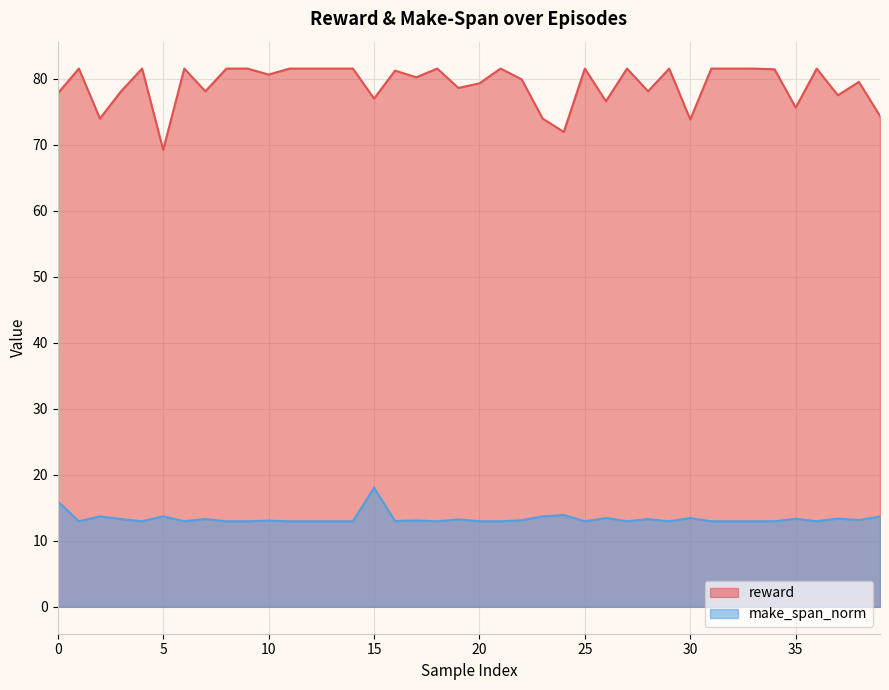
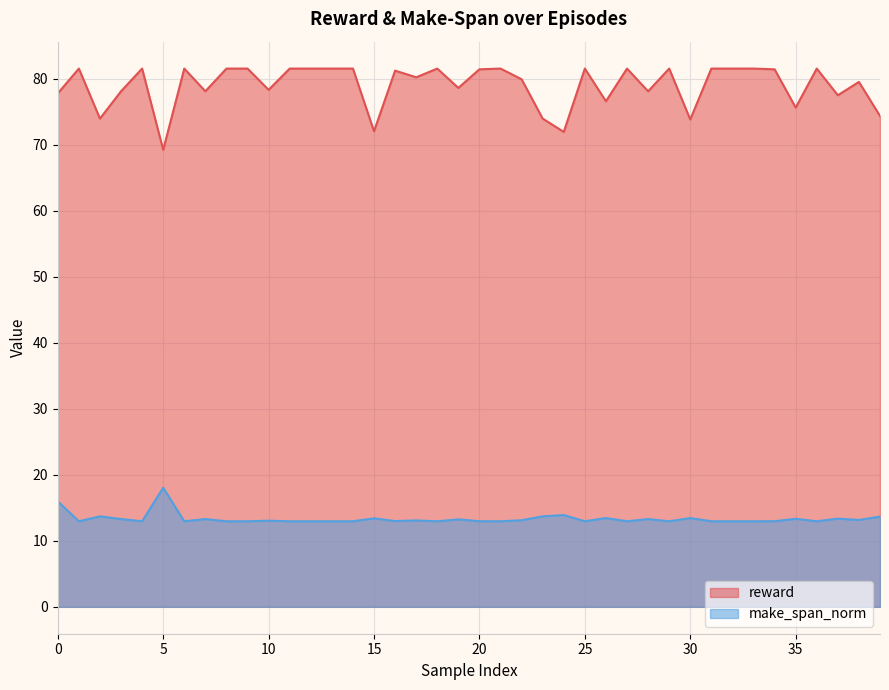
make_span_norm, 5: 14 -> 18
reward, 10: 81 -> 78
reward, 15: 77 -> 72
make_span_norm, 15: 18 -> 13
reward, 20: 79 -> 81
